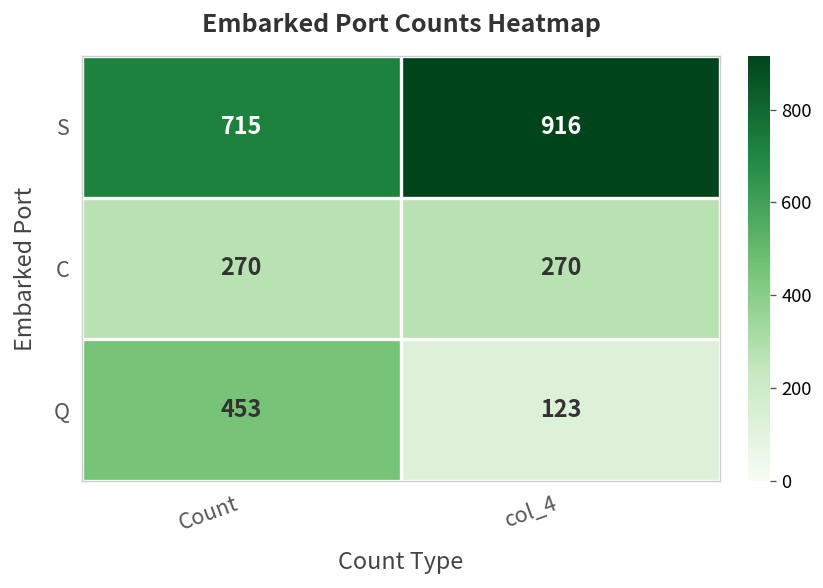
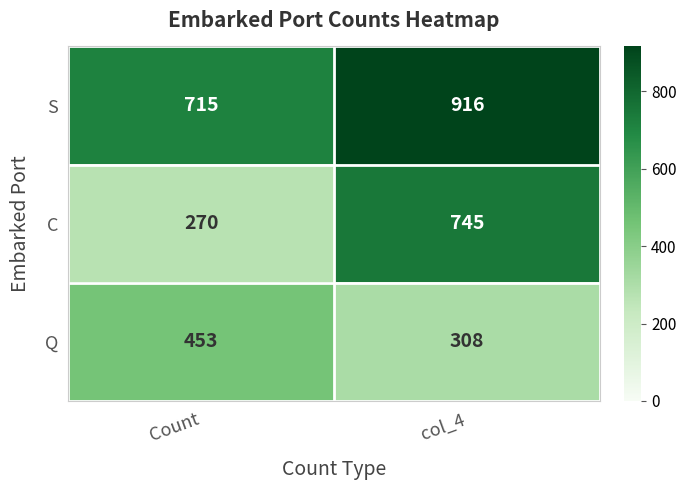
C, col_4: 270 -> 745
Q, col_4: 123 -> 308
